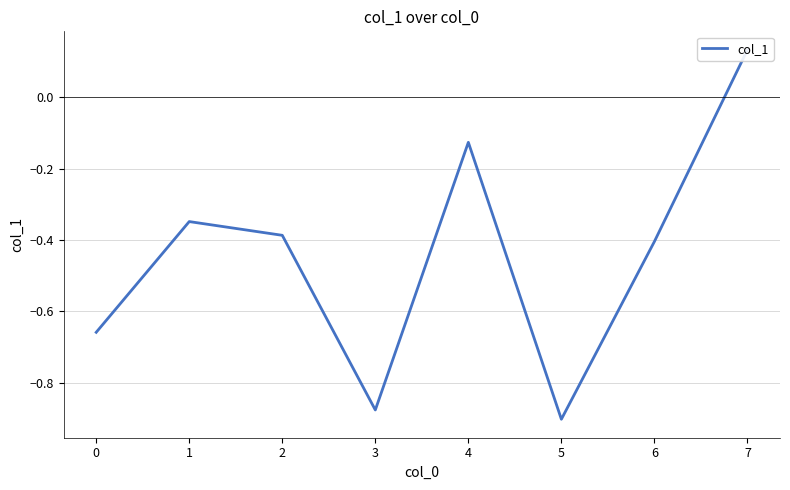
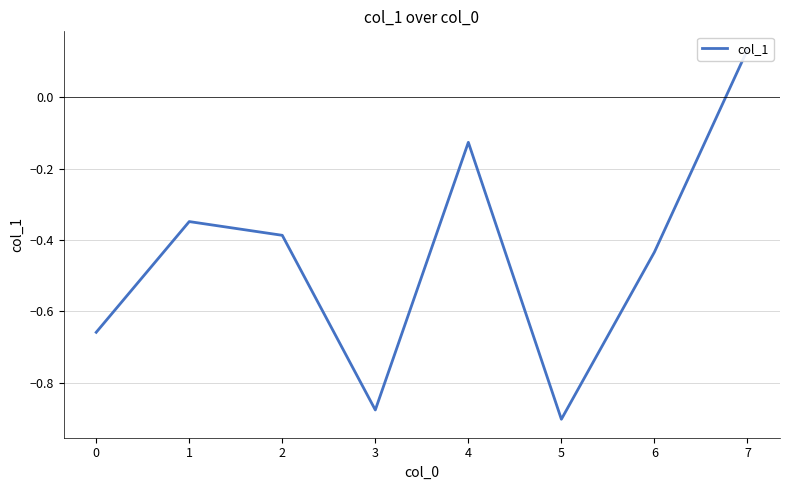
6: -0.40 -> -0.43
